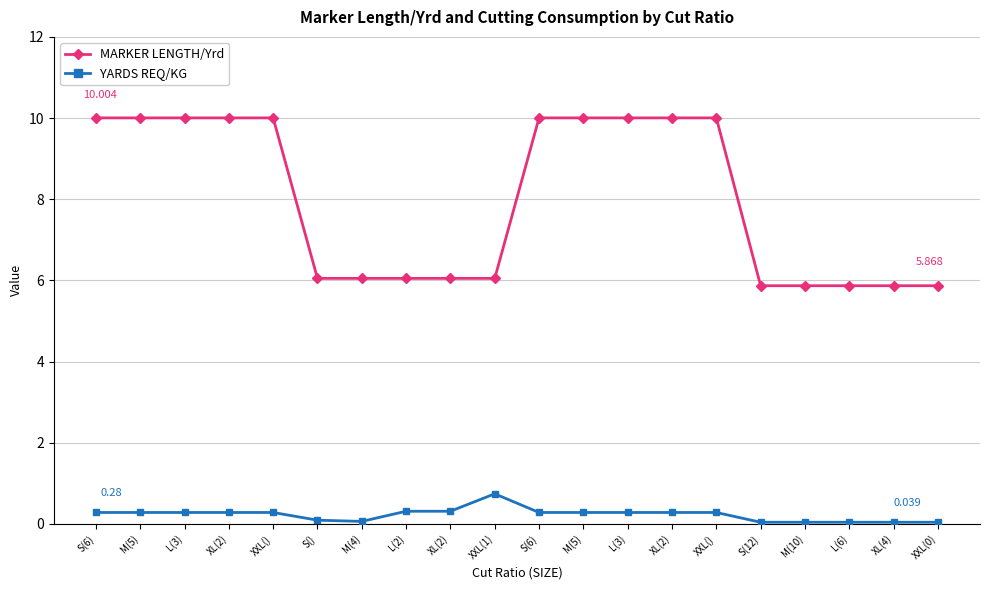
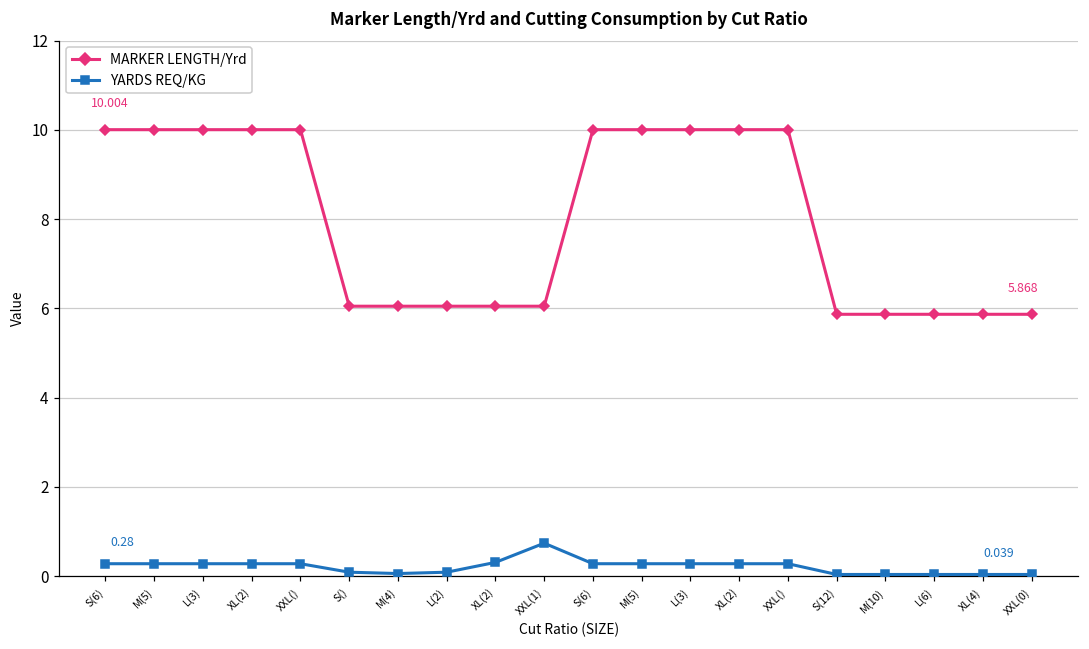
YARDS REQ/KG, L(2): 0.3 -> 0.1
